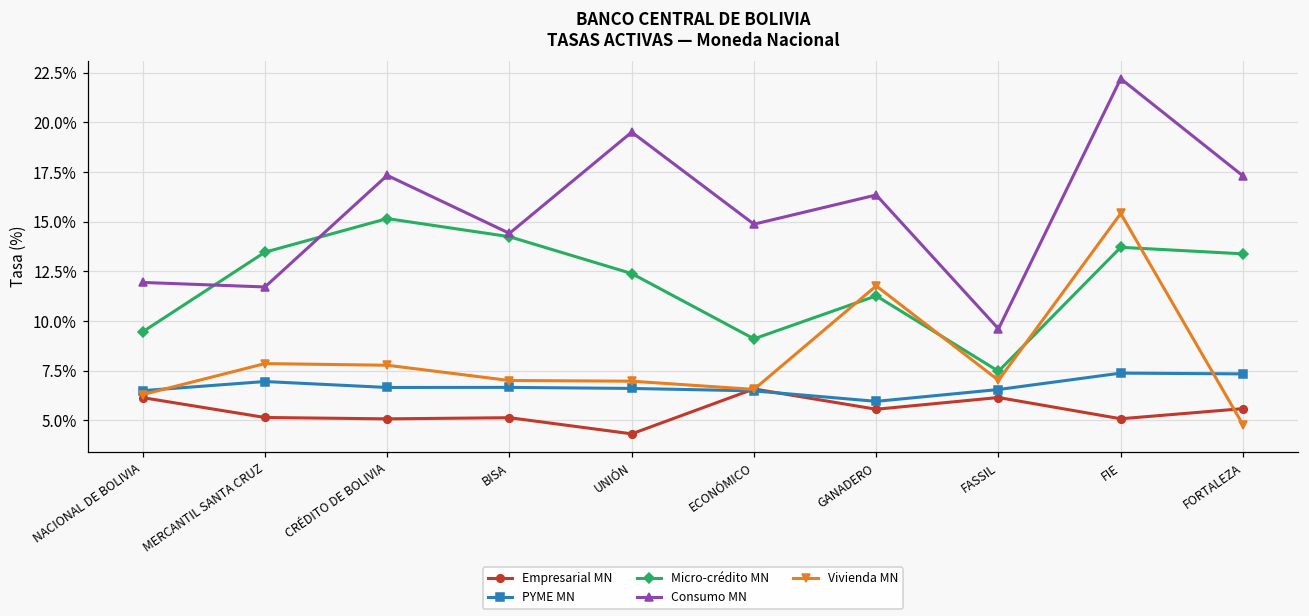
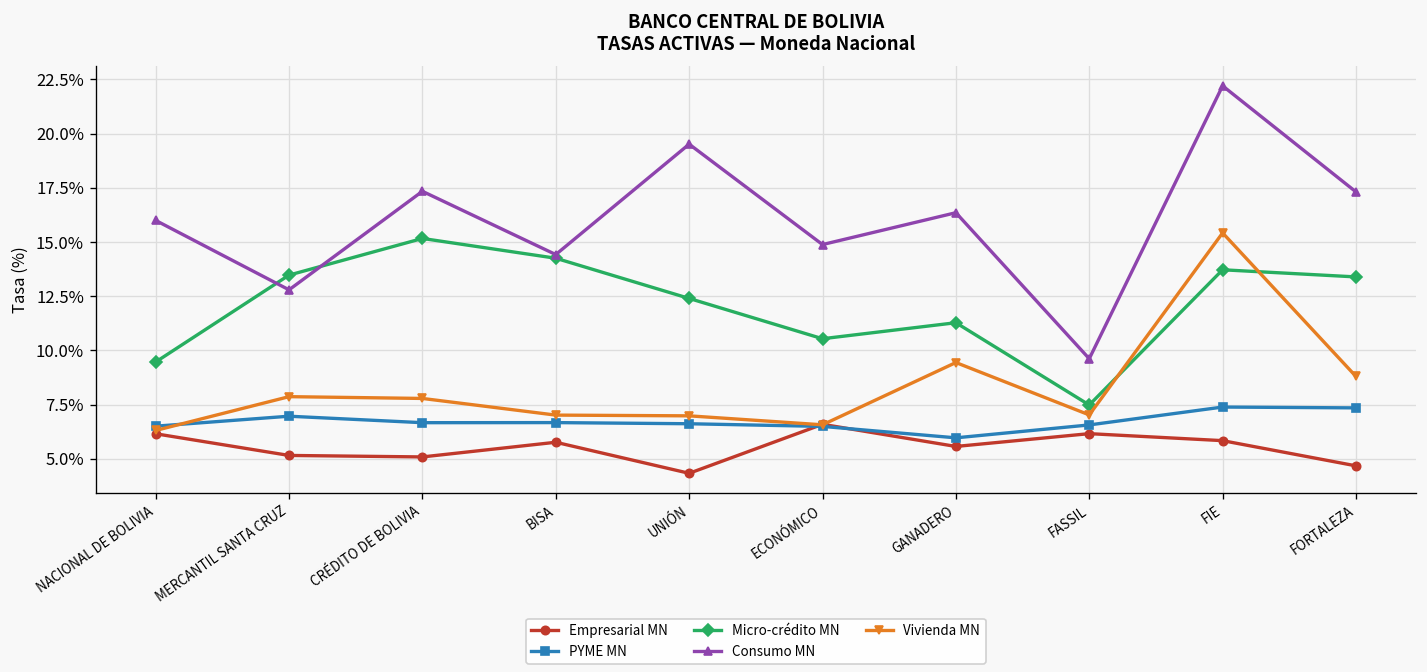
Consumo MN, NACIONAL DE BOLIVIA: 11.9% -> 16.0%
Consumo MN, MERCANTIL SANTA CRUZ: 11.7% -> 12.8%
Empresarial MN, BISA: 5.1% -> 5.8%
Micro-crédito MN, ECONÓMICO: 9.1% -> 10.5%
Vivienda MN, GANADERO: 11.8% -> 9.4%
Empresarial MN, FIE: 5.1% -> 5.8%
Empresarial MN, FORTALEZA: 5.6% -> 4.7%
Vivienda MN, FORTALEZA: 4.8% -> 8.8%
